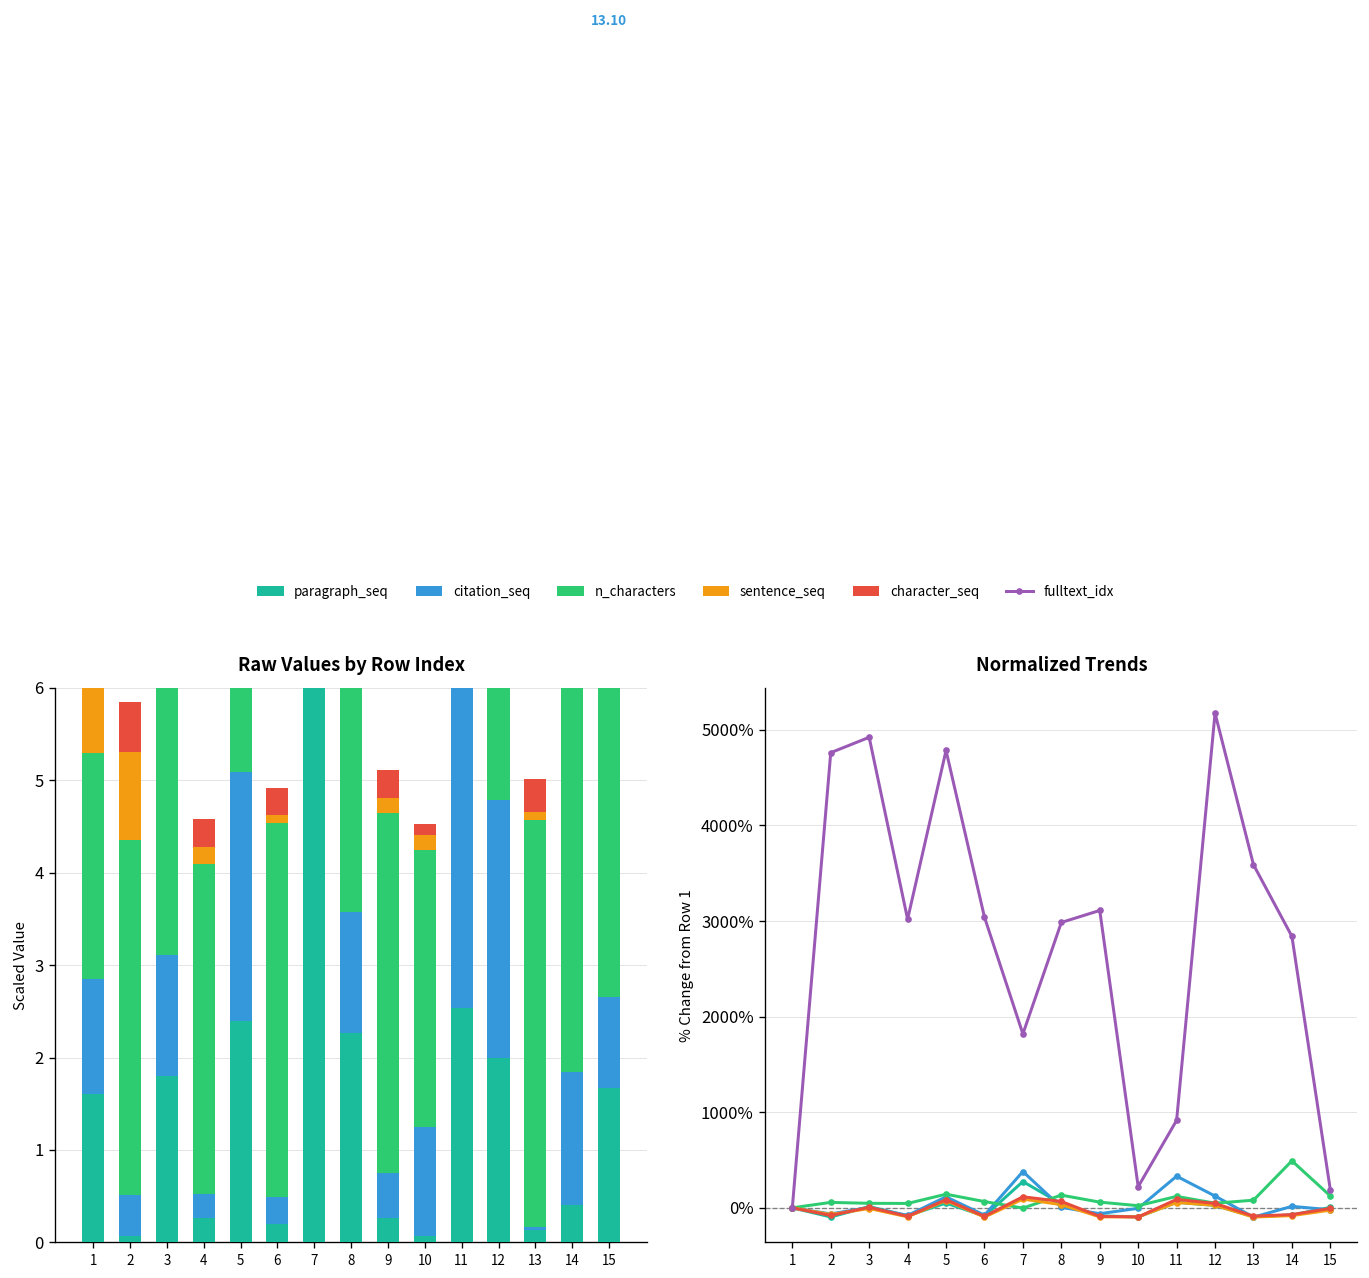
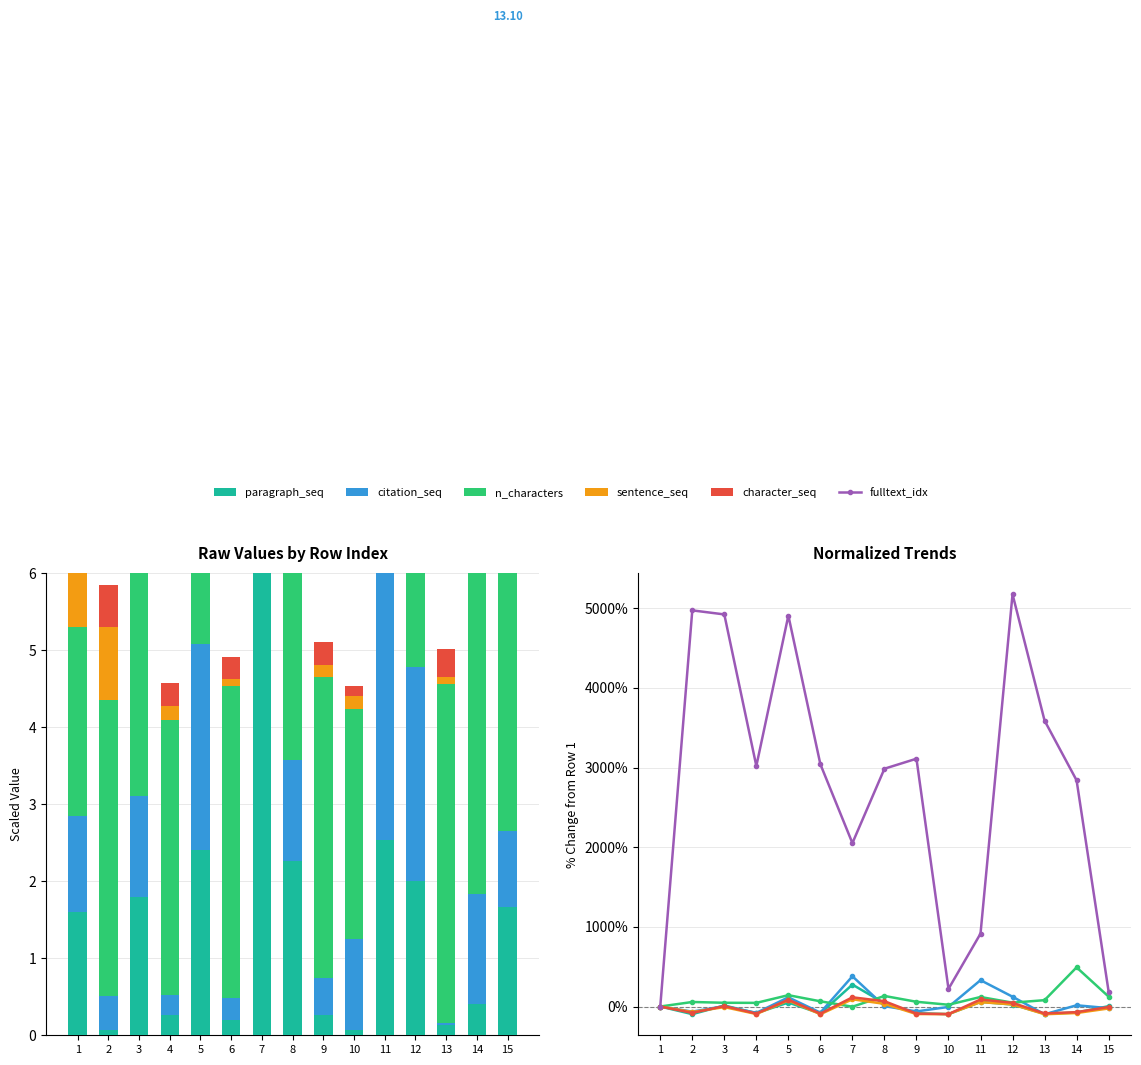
Normalized Trends, fulltext_idx, 2: 4800% -> 5000%
Normalized Trends, fulltext_idx, 5: 4800% -> 4900%
Normalized Trends, fulltext_idx, 7: 1800% -> 2100%
